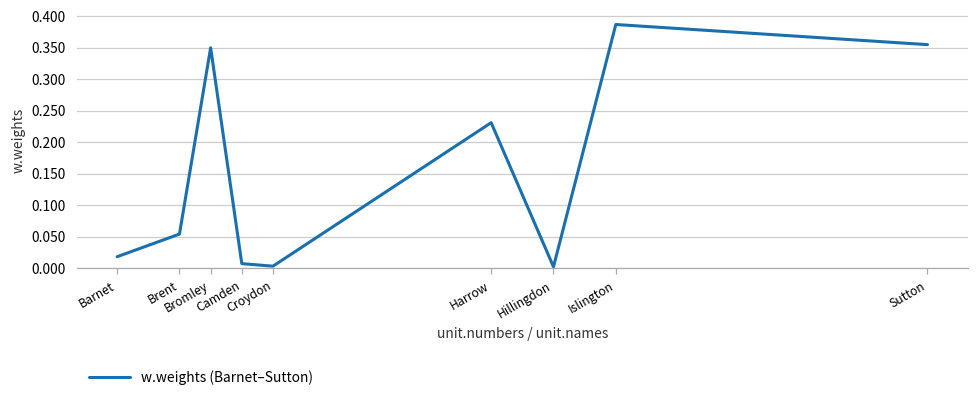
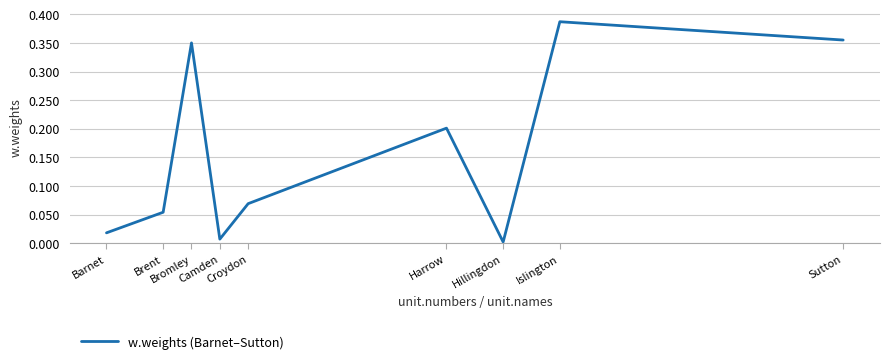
Croydon: 0.00 -> 0.07
Harrow: 0.23 -> 0.20
